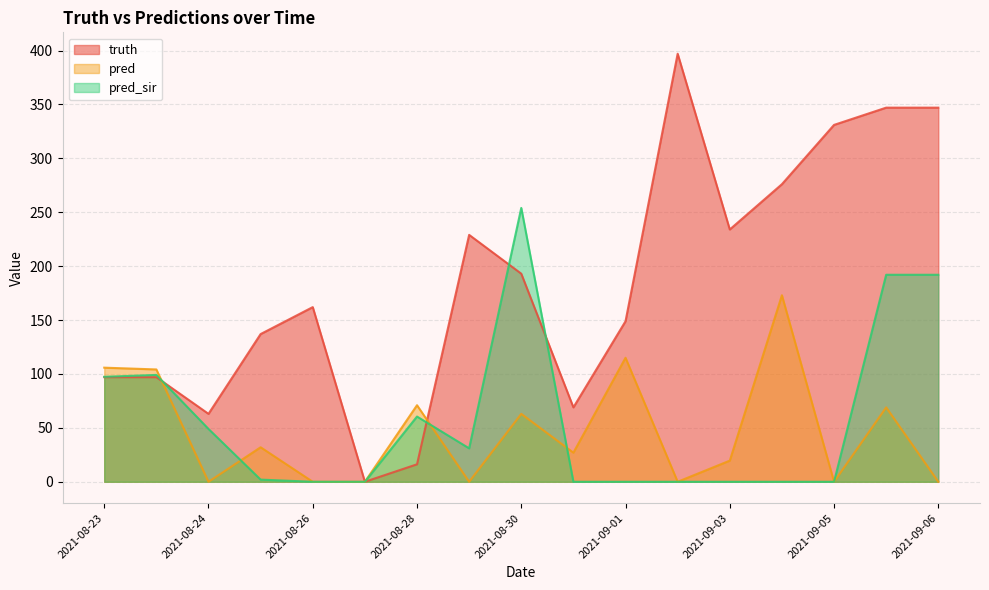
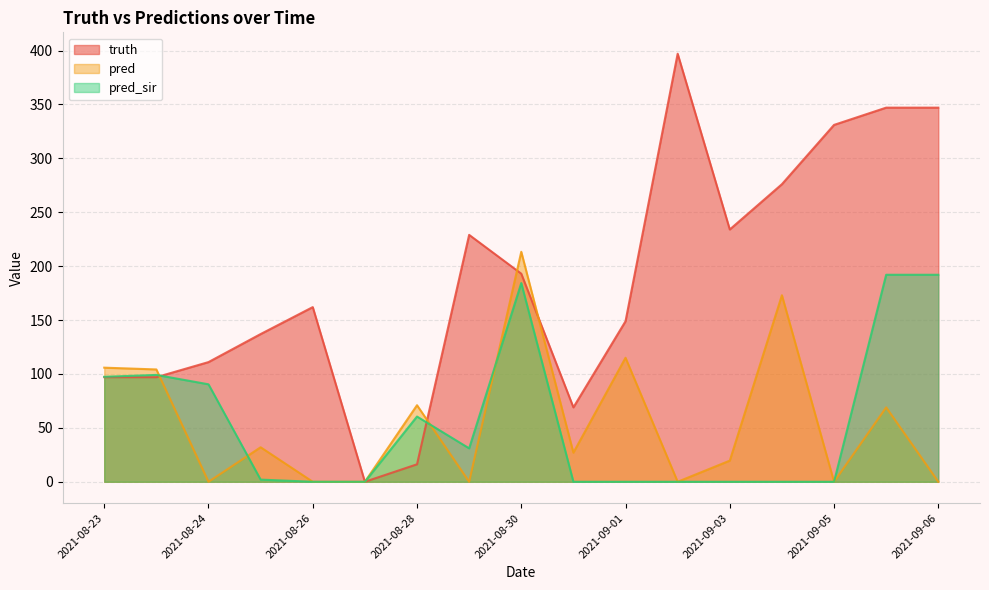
truth, 2021-08-24: 63 -> 111
pred_sir, 2021-08-24: 49 -> 90
pred, 2021-08-30: 63 -> 213
pred_sir, 2021-08-30: 254 -> 184
